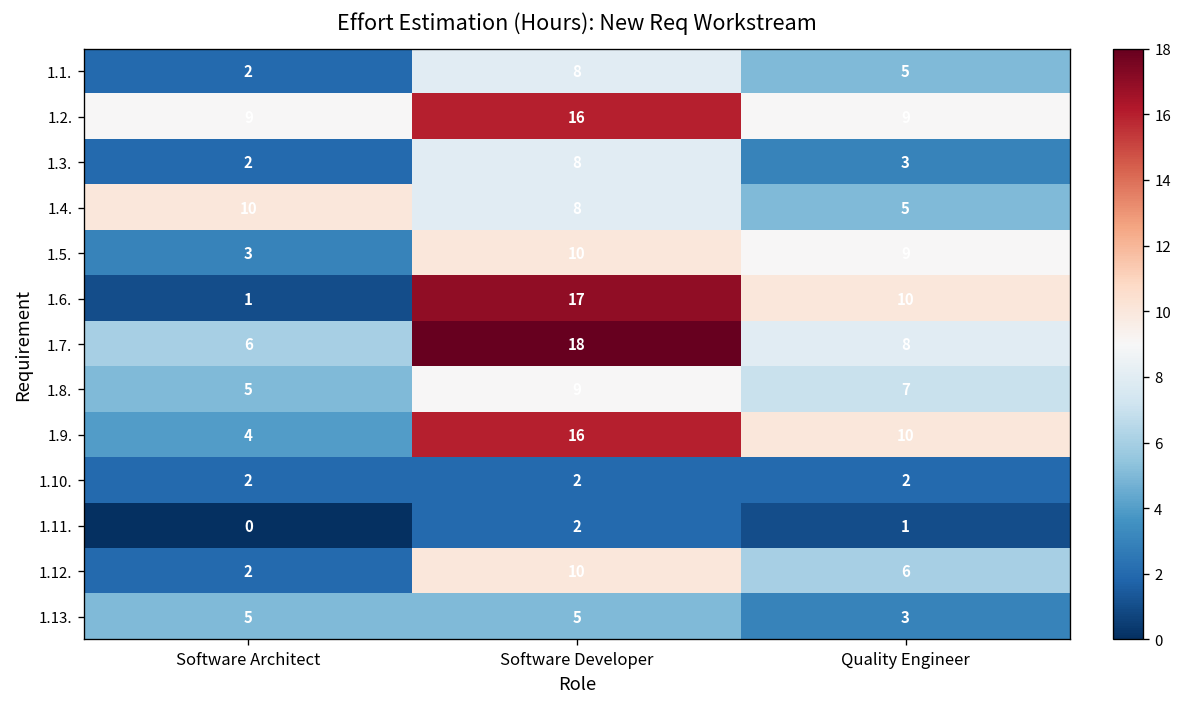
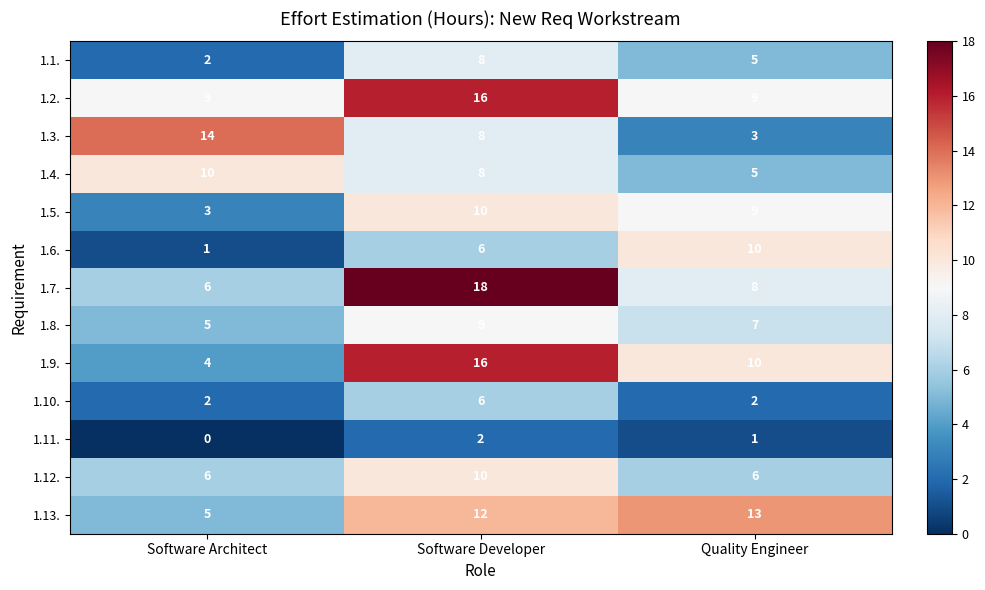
1.3., Software Architect: 2 -> 14
1.6., Software Developer: 17 -> 6
1.10., Software Developer: 2 -> 6
1.12., Software Architect: 2 -> 6
1.13., Software Developer: 5 -> 12
1.13., Quality Engineer: 3 -> 13
